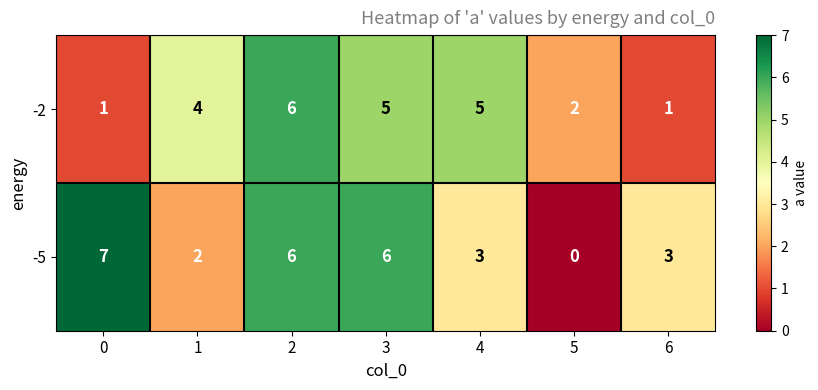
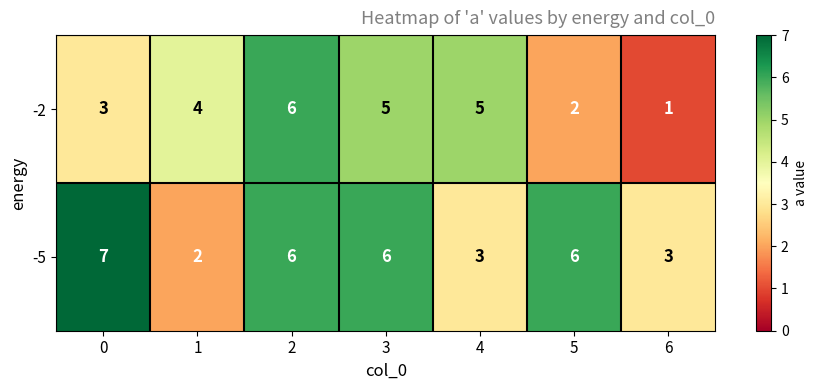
-2, 0: 1 -> 3
-5, 5: 0 -> 6
